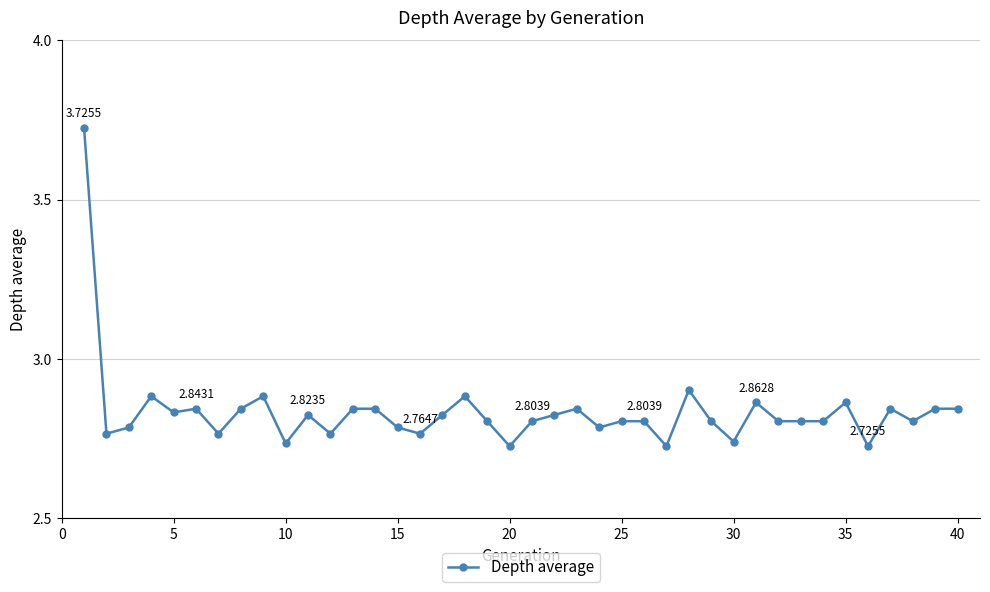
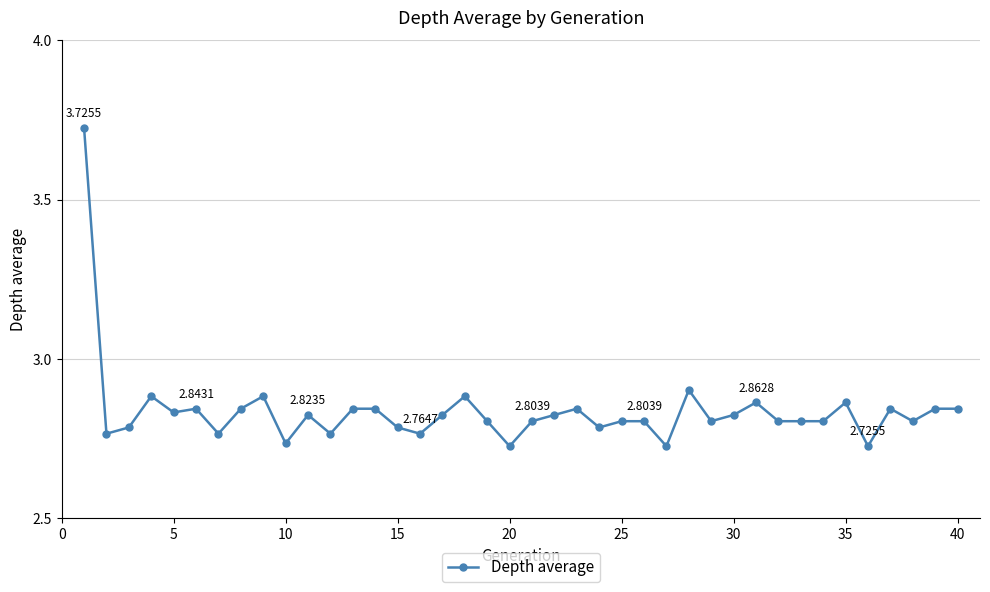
30: 2.74 -> 2.82
